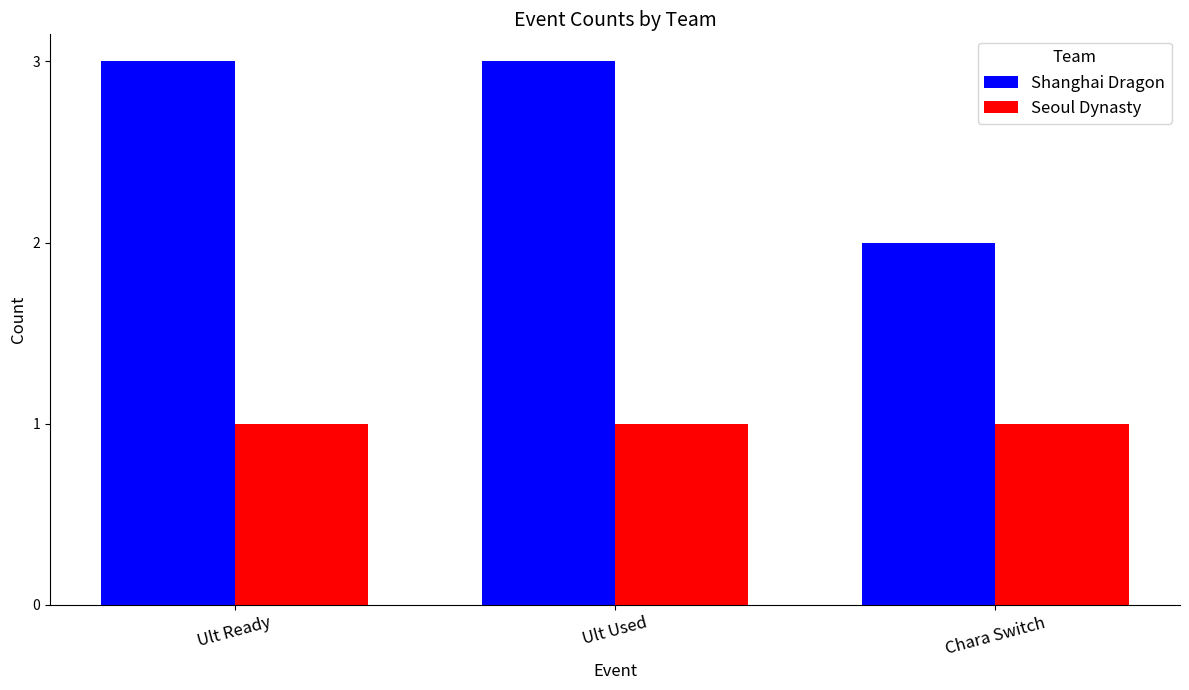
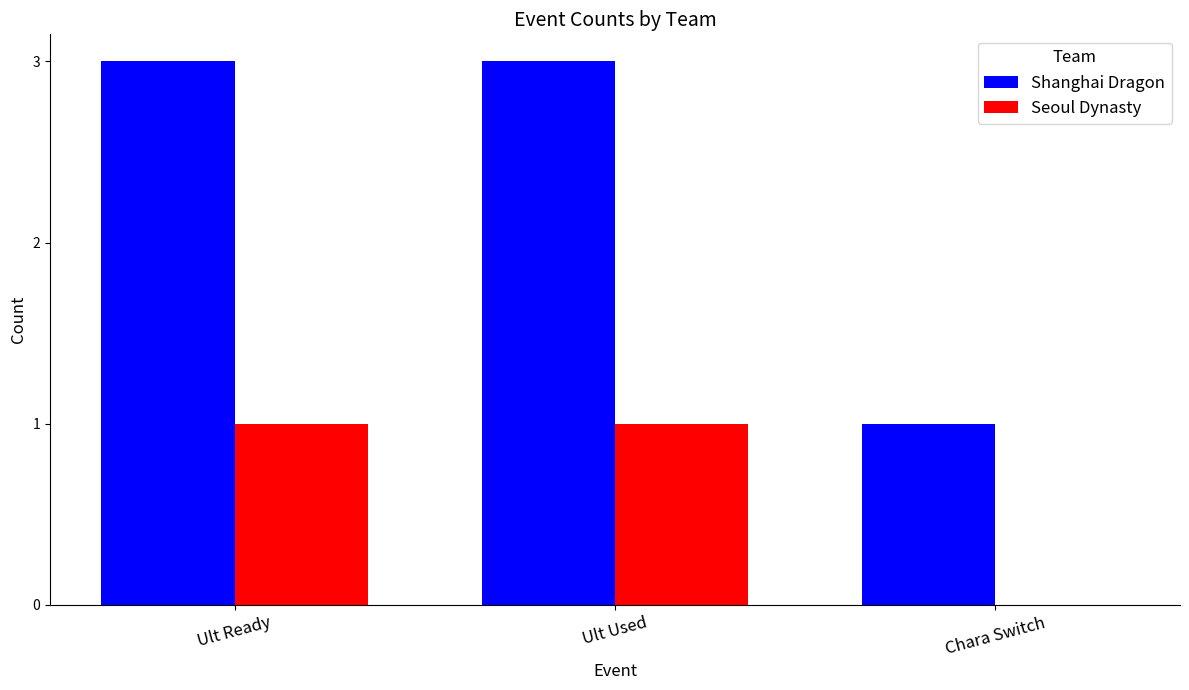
Shanghai Dragon, Chara Switch: 2 -> 1
Seoul Dynasty, Chara Switch: 1 -> 0
